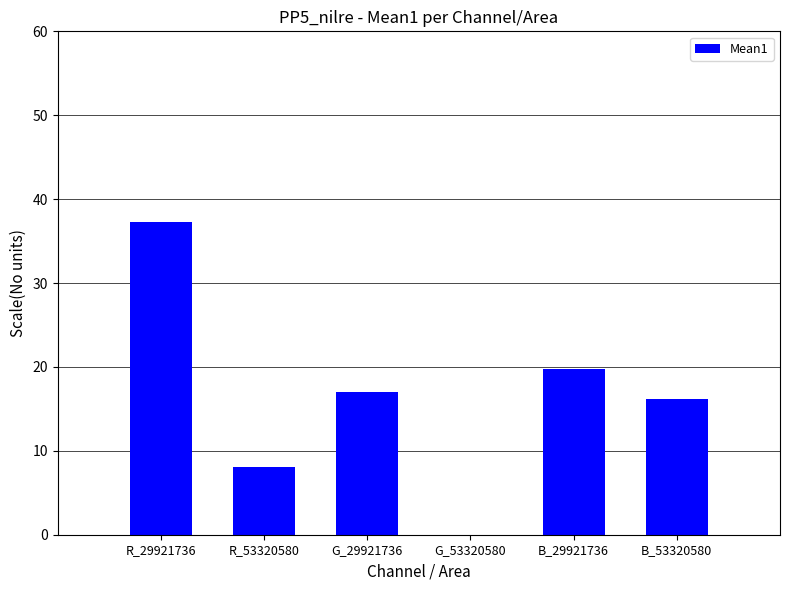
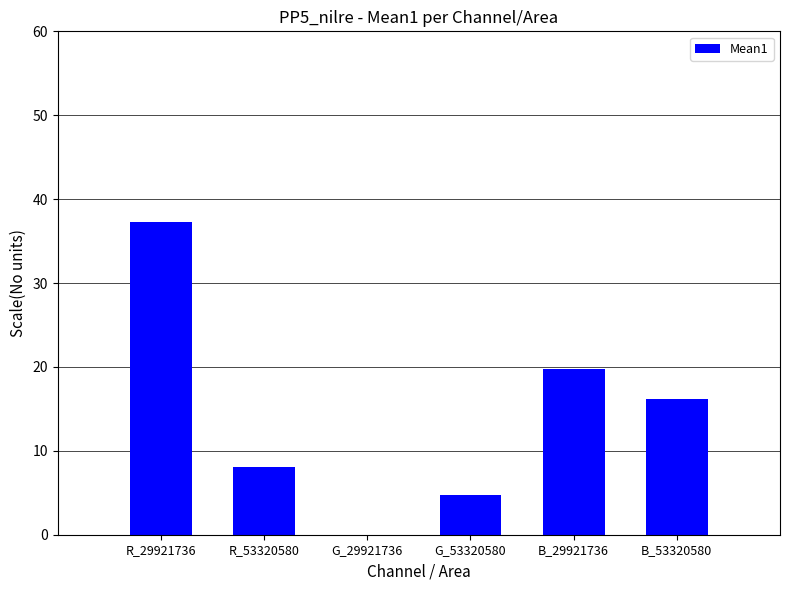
G_29921736: 17 -> 0
G_53320580: 0 -> 5
